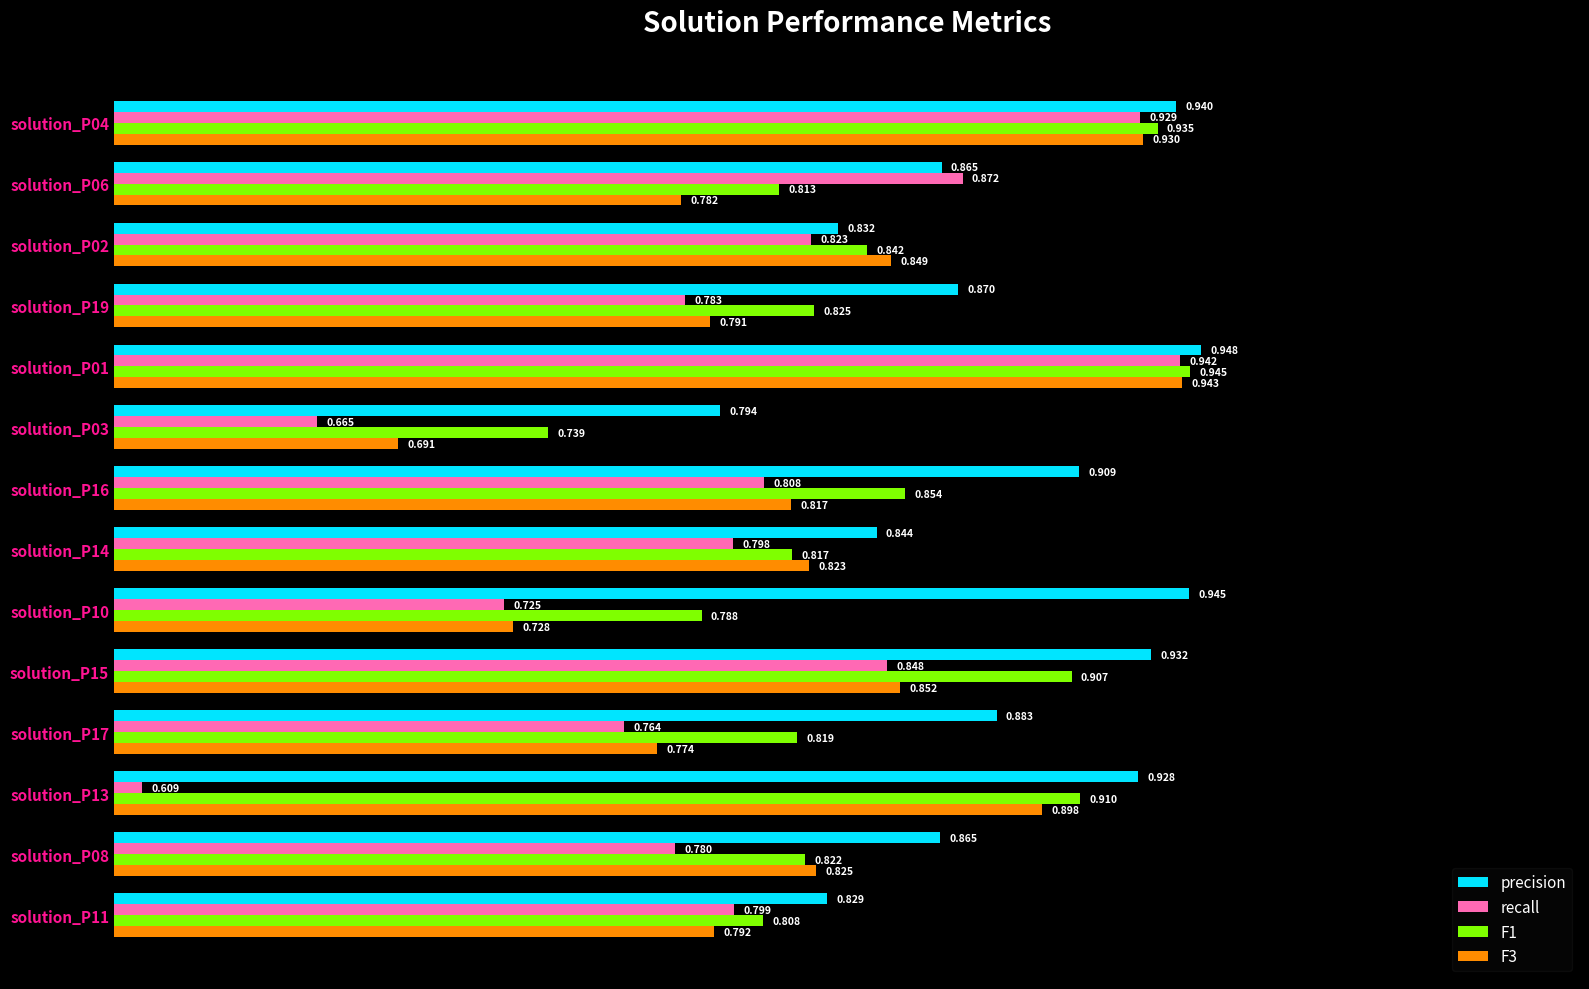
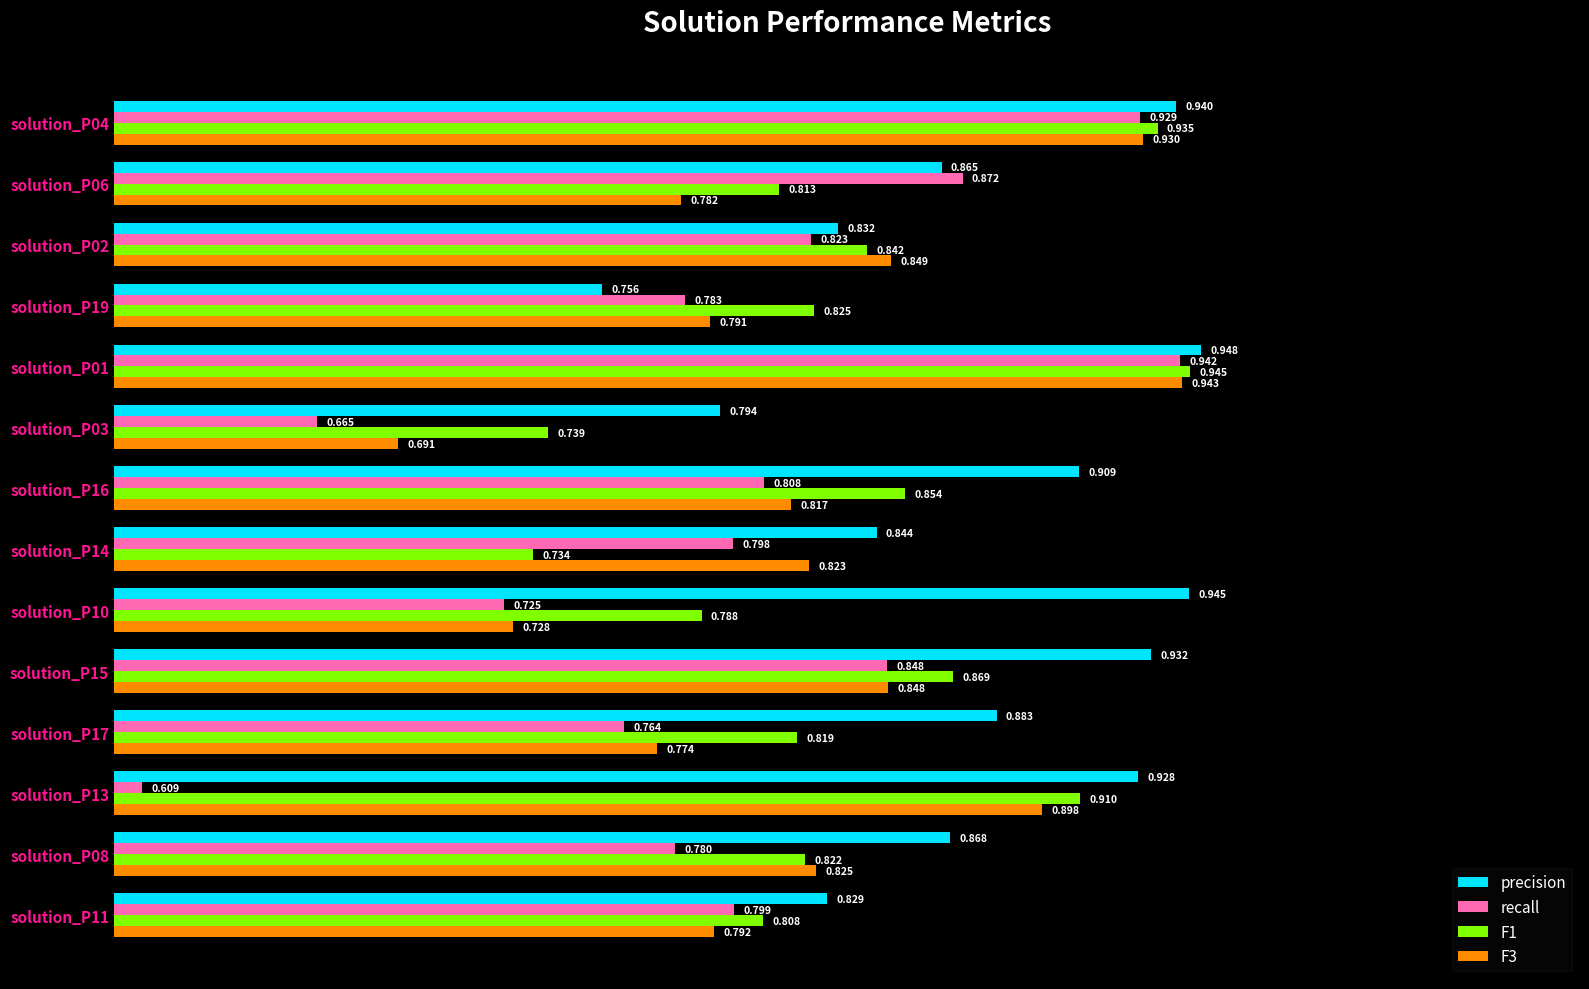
precision, solution_P19: 0.870 -> 0.756
F1, solution_P14: 0.817 -> 0.734
F1, solution_P15: 0.907 -> 0.869
F3, solution_P15: 0.852 -> 0.848
precision, solution_P08: 0.865 -> 0.868
